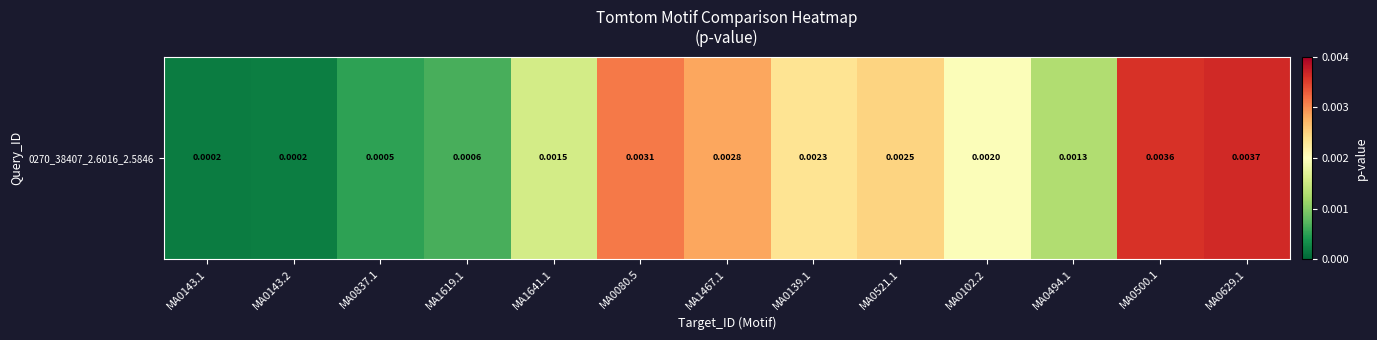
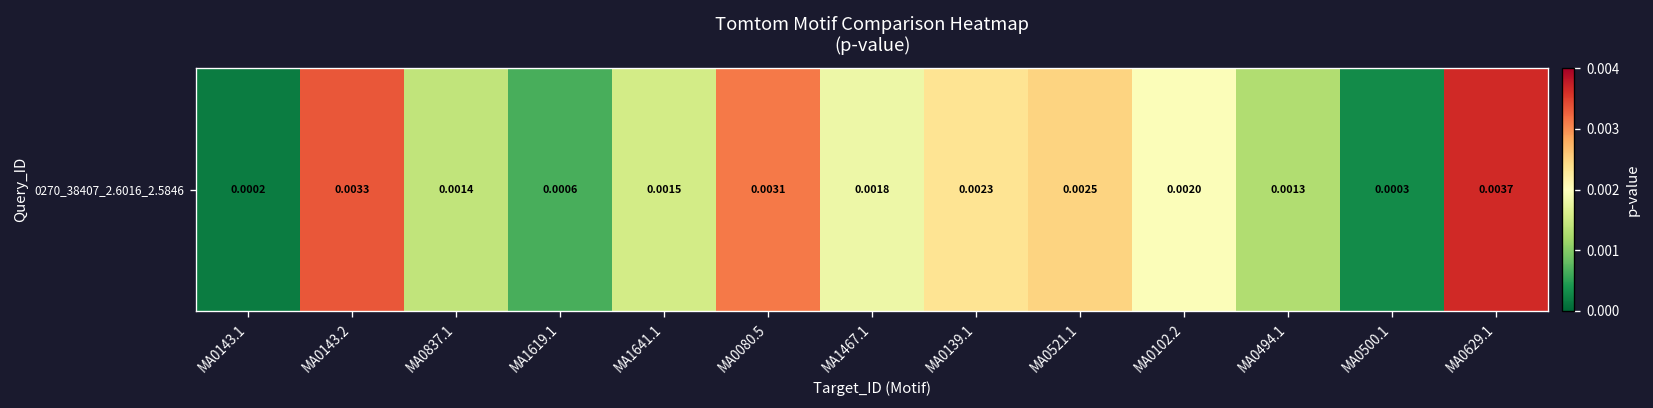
0270_38407_2.6016_2.5846, MA0143.2: 0.0002 -> 0.0033
0270_38407_2.6016_2.5846, MA0837.1: 0.0005 -> 0.0014
0270_38407_2.6016_2.5846, MA1467.1: 0.0028 -> 0.0018
0270_38407_2.6016_2.5846, MA0500.1: 0.0036 -> 0.0003
